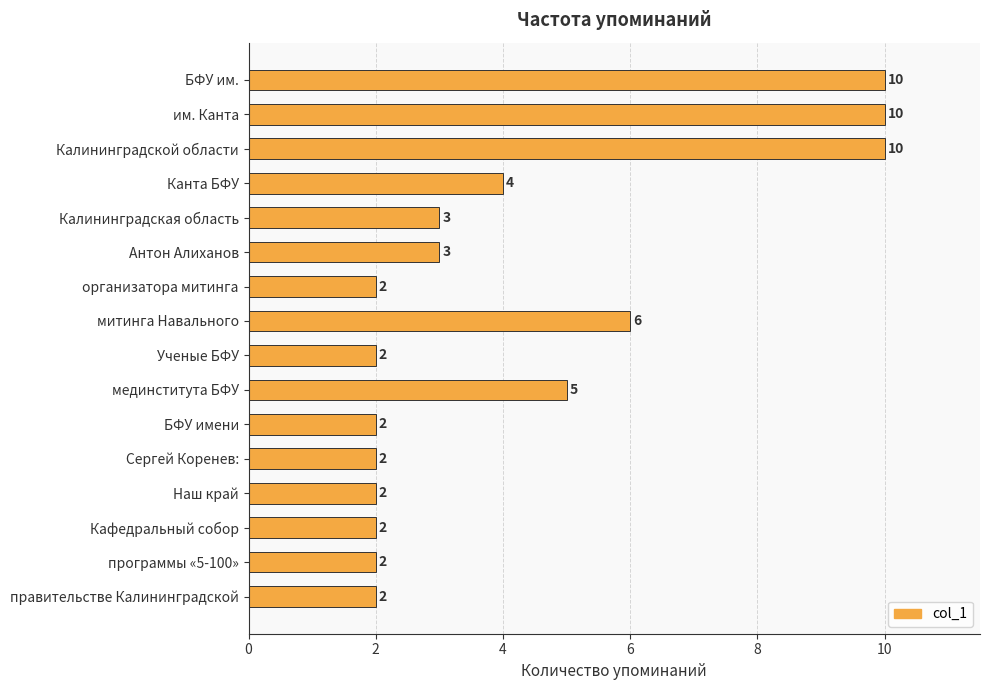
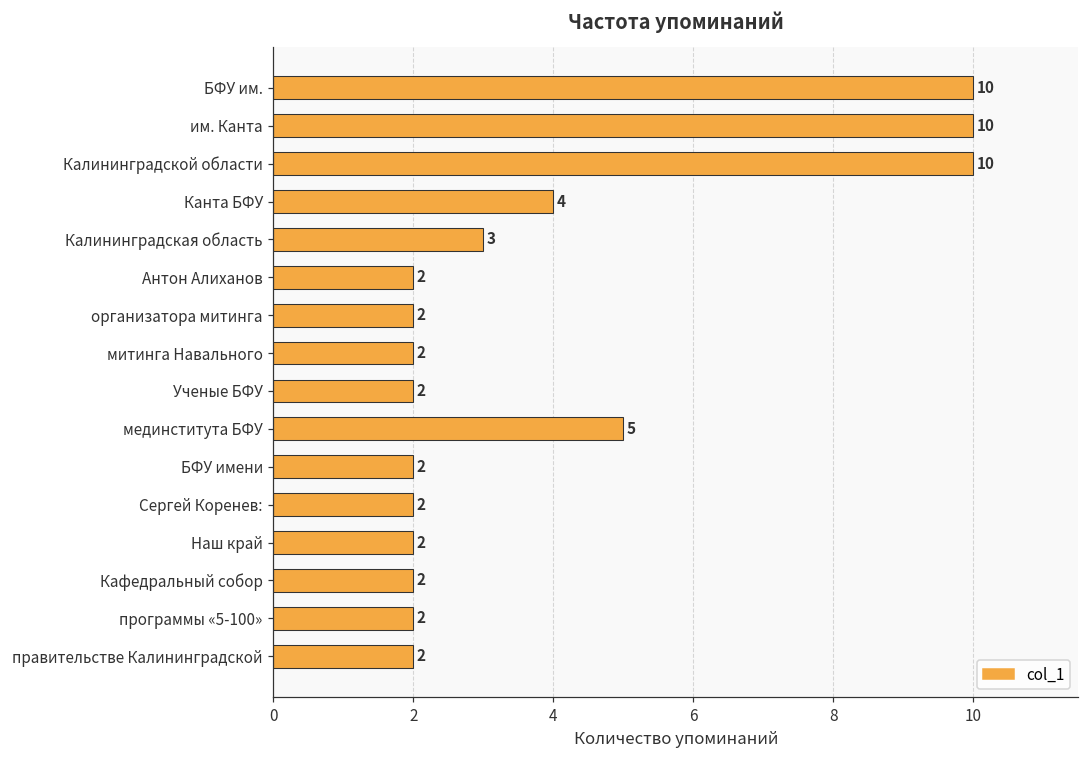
Антон Алиханов: 3 -> 2
митинга Навального: 6 -> 2
